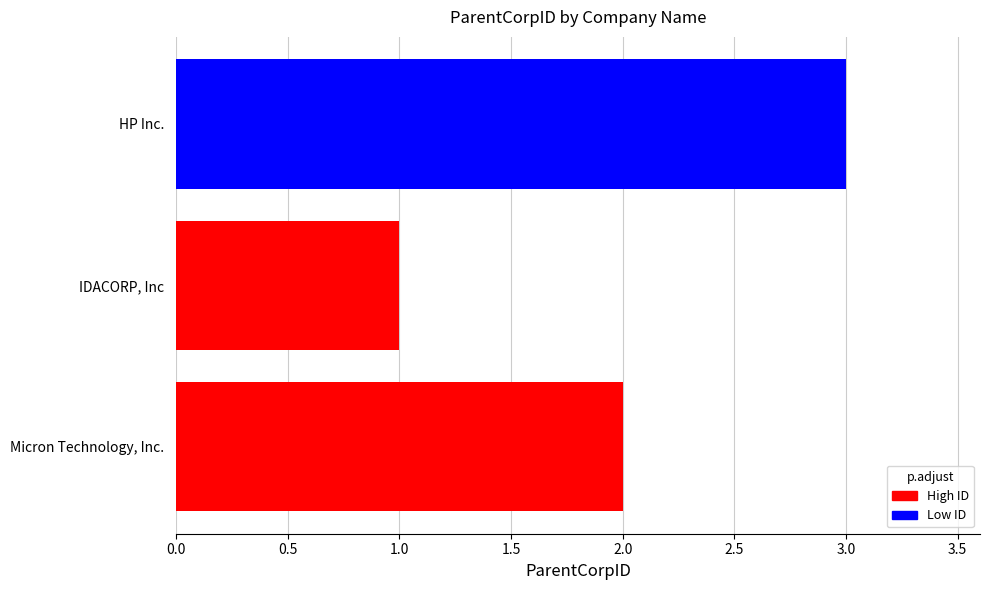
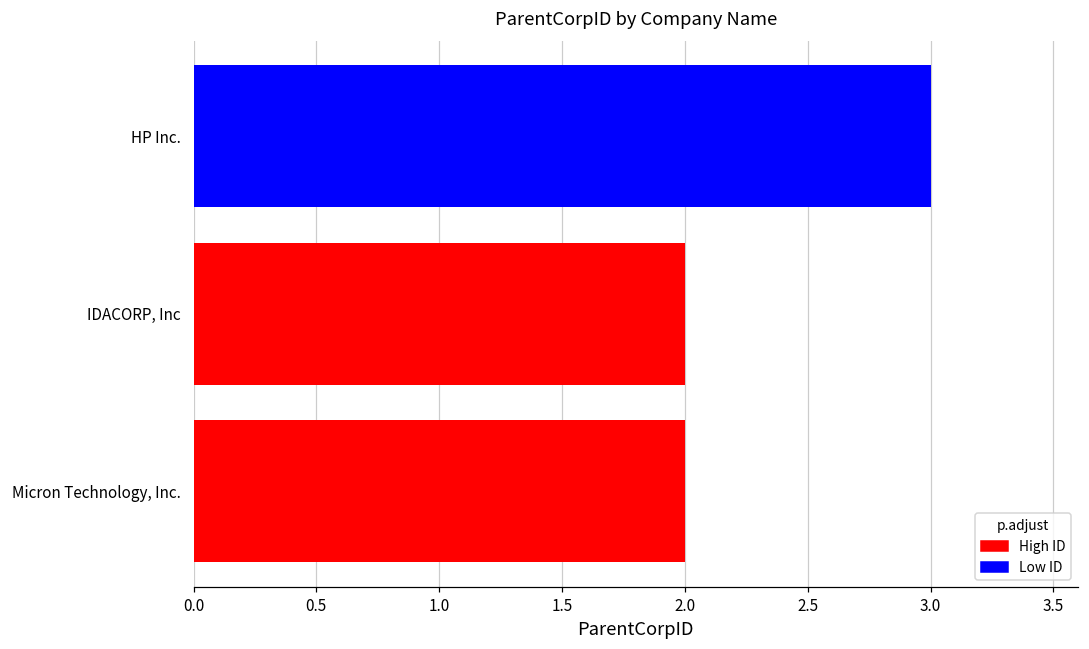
IDACORP, Inc: 1 -> 2
